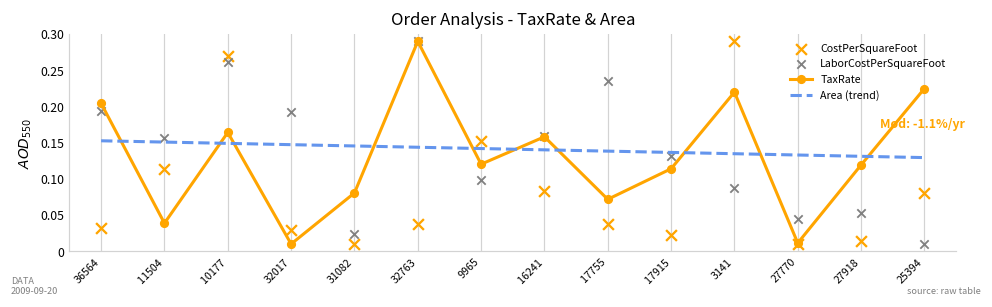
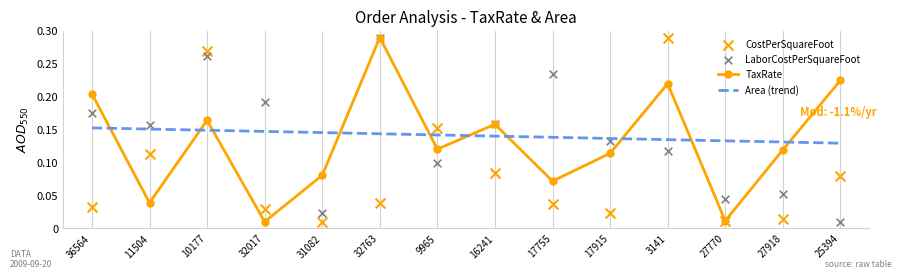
LaborCostPerSquareFoot, 36564: 0.19 -> 0.18
LaborCostPerSquareFoot, 3141: 0.09 -> 0.12
